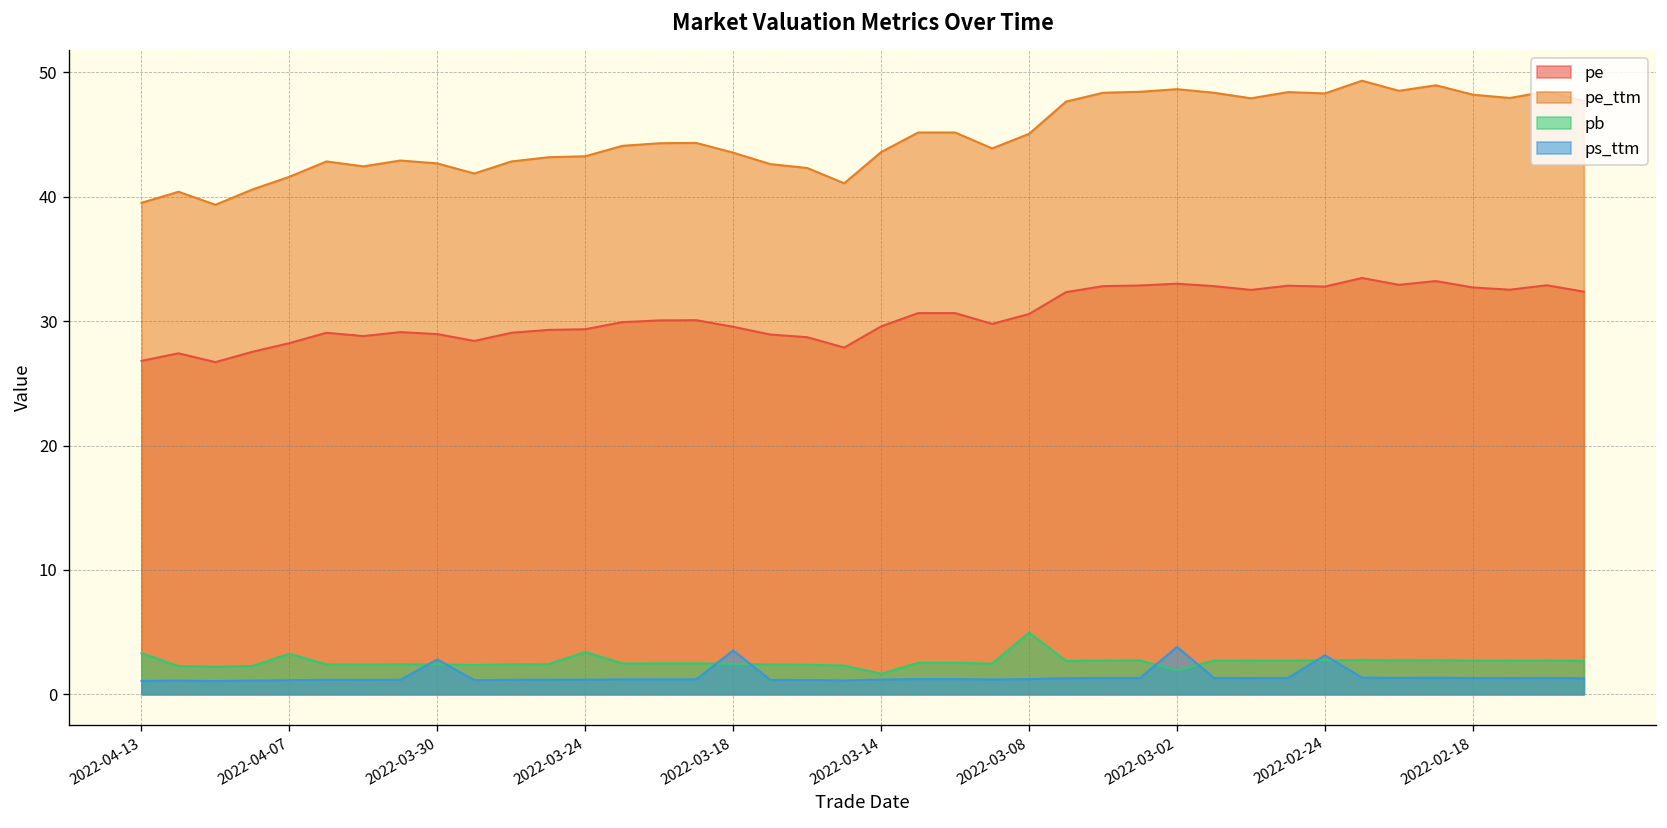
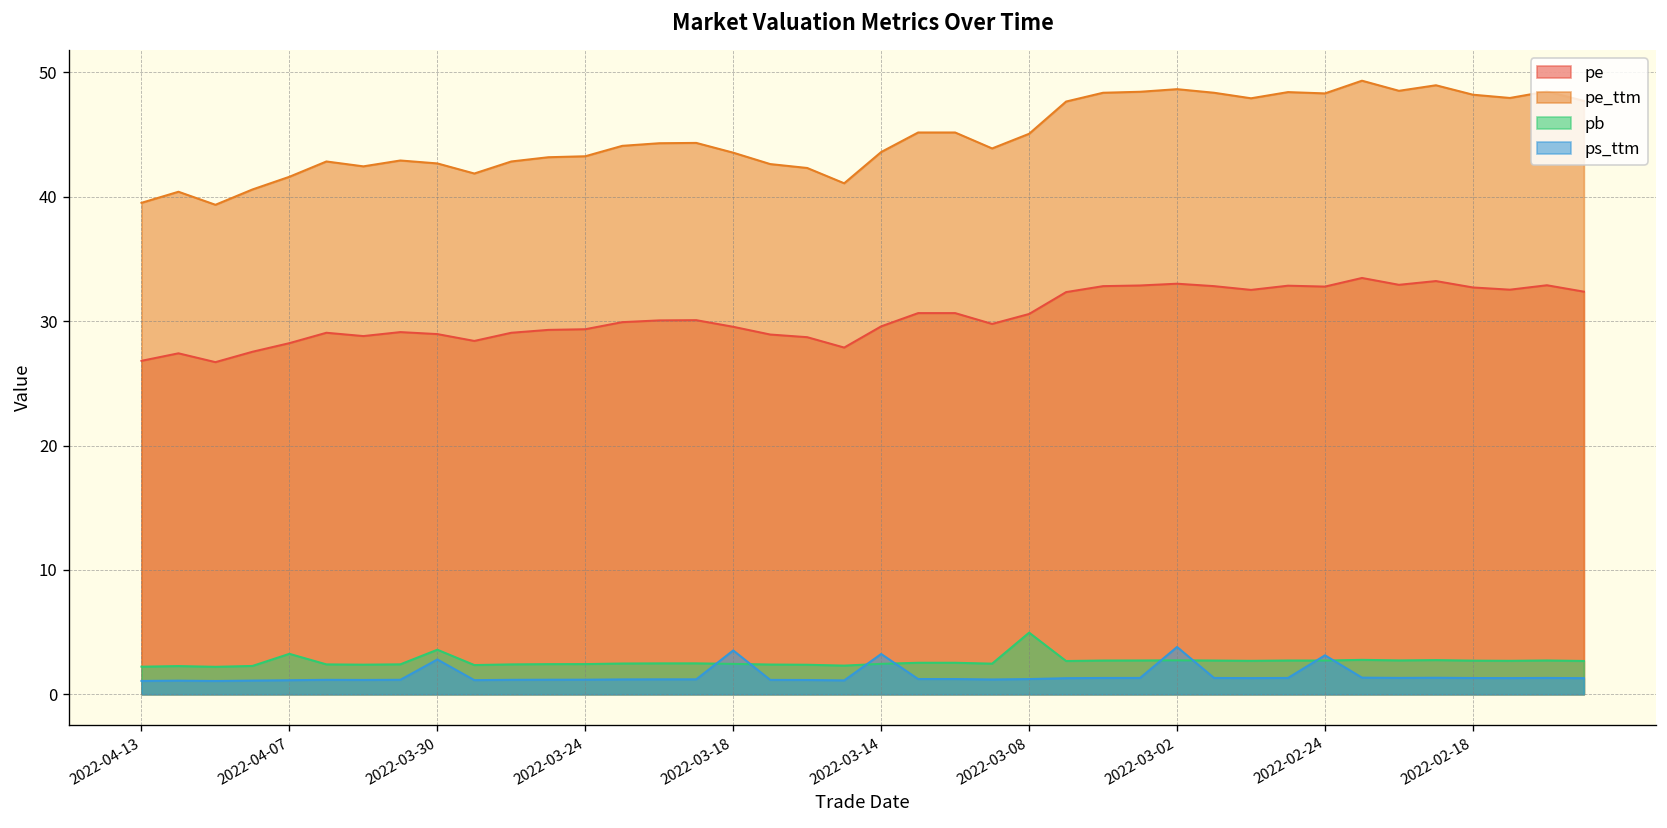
pb, 2022-04-13: 3.3 -> 2.2
pb, 2022-03-30: 2.4 -> 3.6
pb, 2022-03-24: 3.4 -> 2.4
pb, 2022-03-14: 1.6 -> 2.4
ps_ttm, 2022-03-14: 1.2 -> 3.2
pb, 2022-03-02: 1.9 -> 2.7
